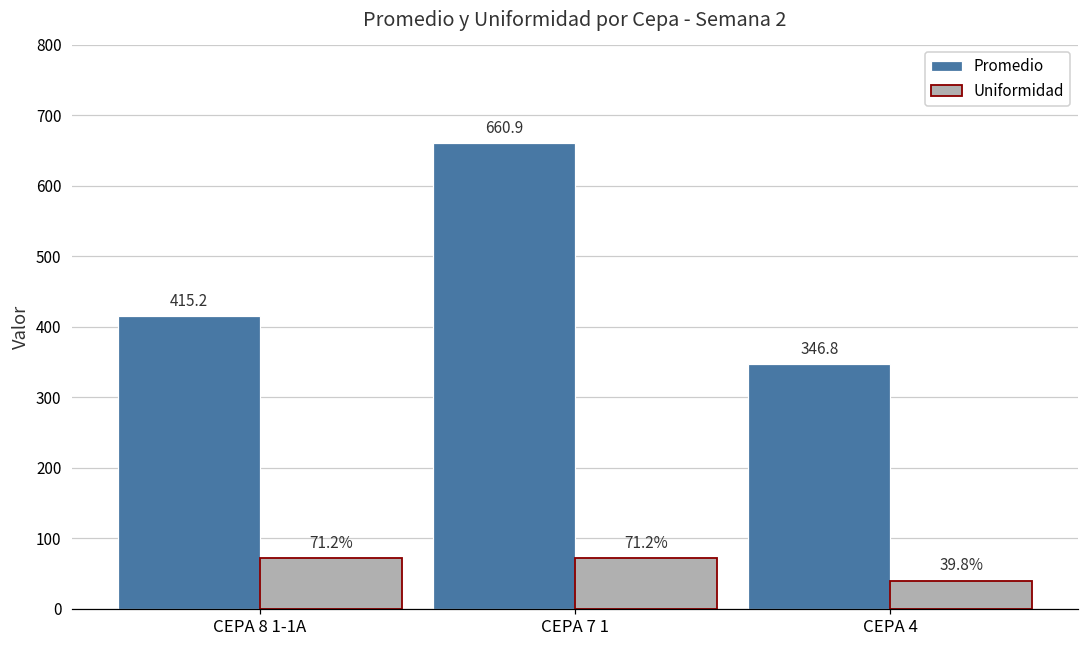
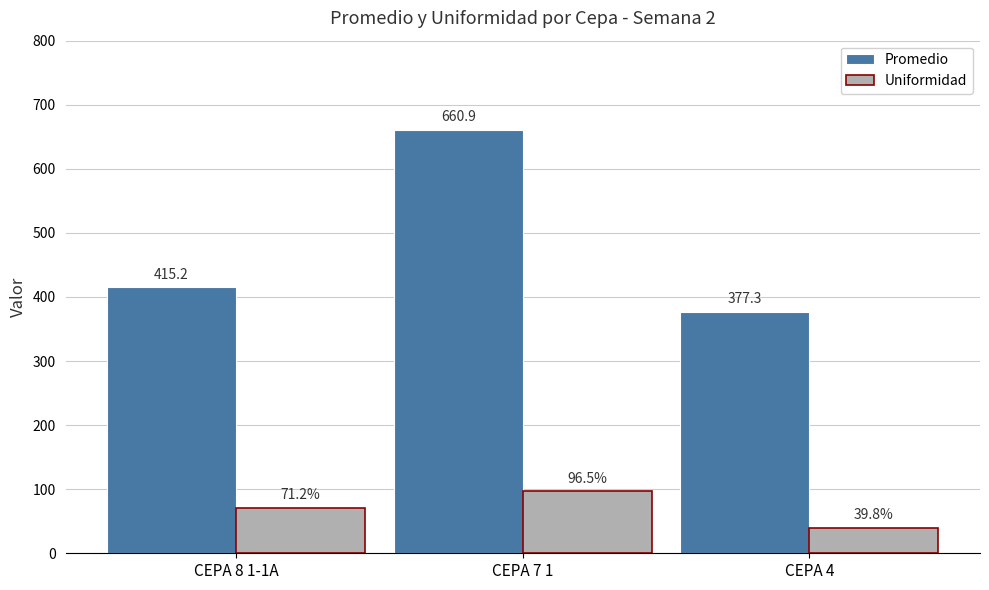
Uniformidad, CEPA 7 1: 71.2% -> 96.5%
Promedio, CEPA 4: 346.8 -> 377.3
